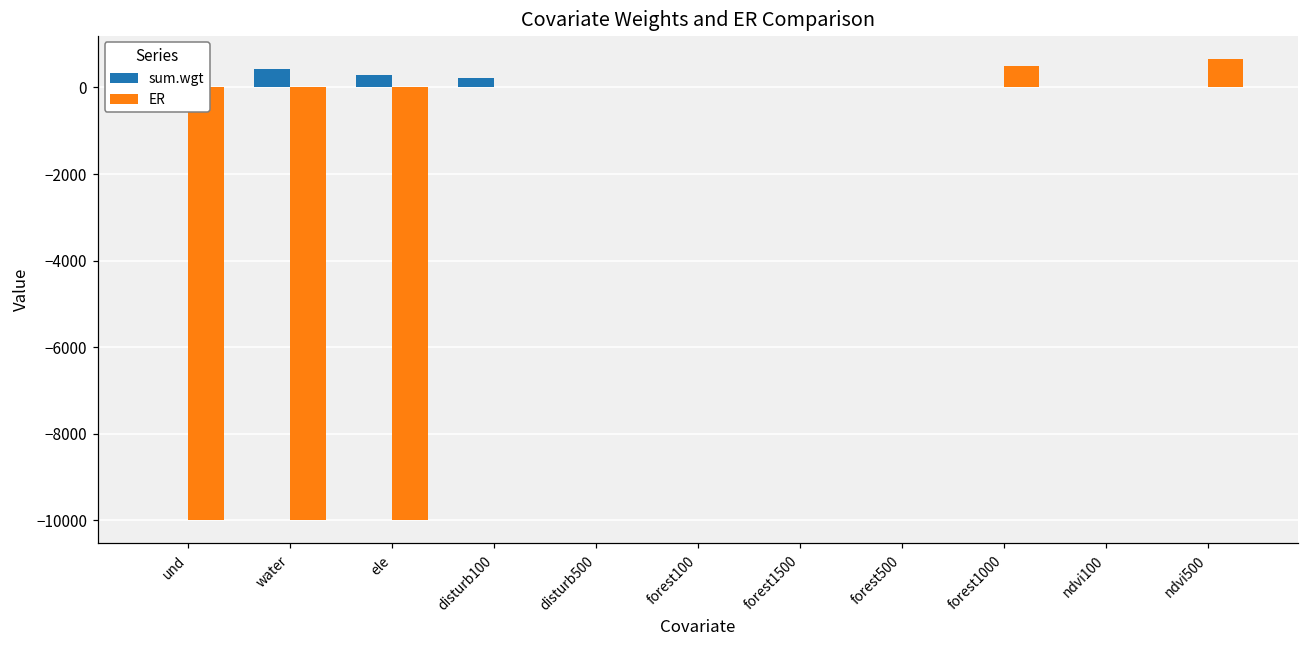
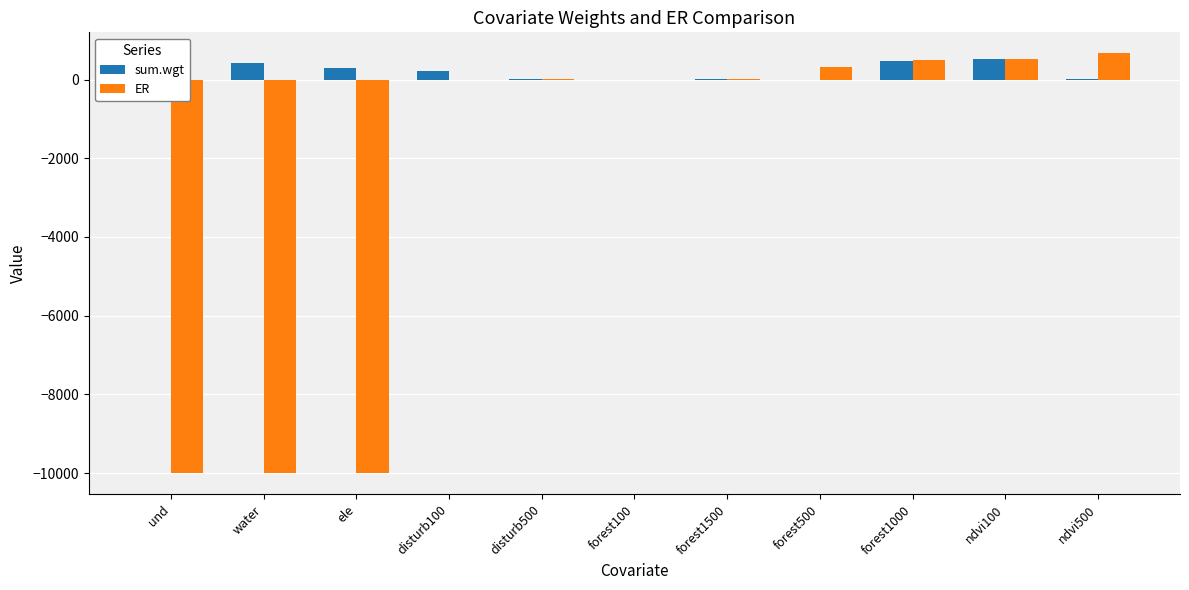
ER, forest500: 0 -> 300
sum.wgt, forest1000: 0 -> 500
sum.wgt, ndvi100: 0 -> 500
ER, ndvi100: 0 -> 500
